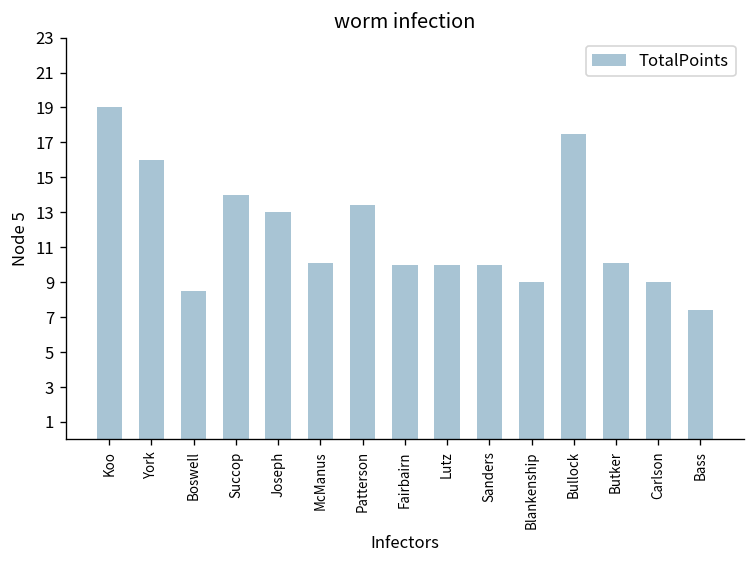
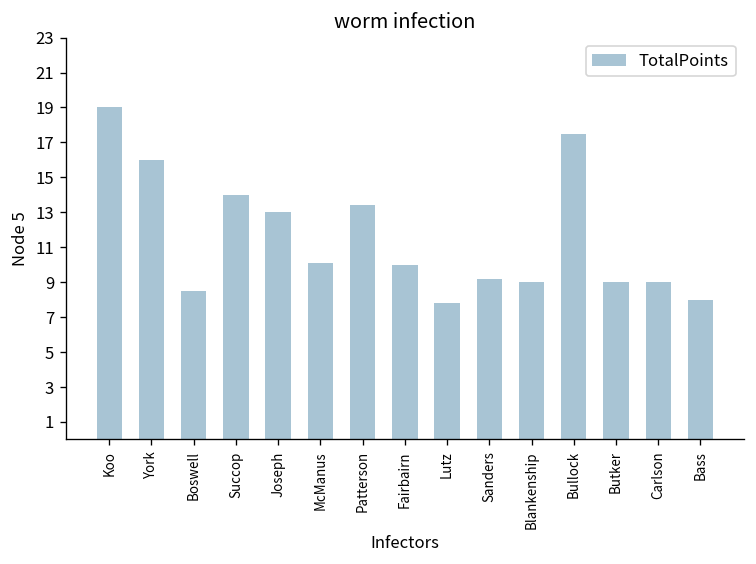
Lutz: 10.0 -> 7.8
Sanders: 10.0 -> 9.2
Butker: 10.1 -> 9.0
Bass: 7.4 -> 8.0
